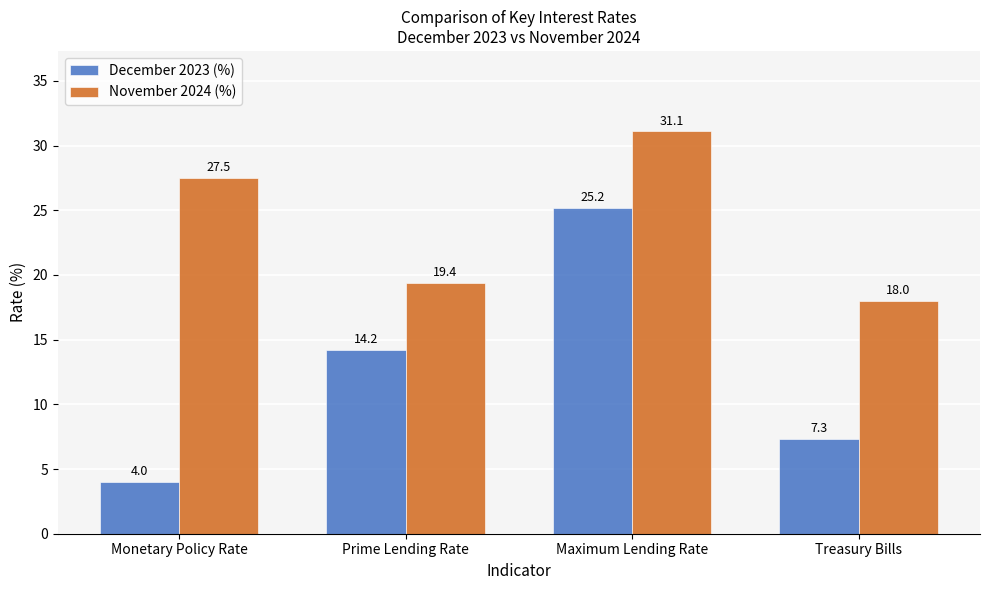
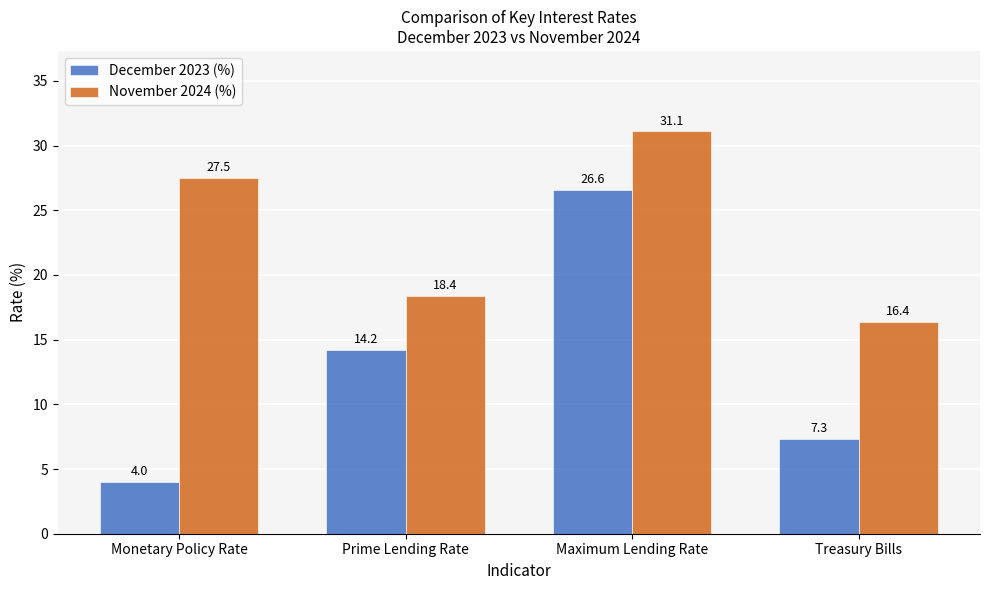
November 2024 (%), Prime Lending Rate: 19.4 -> 18.4
December 2023 (%), Maximum Lending Rate: 25.2 -> 26.6
November 2024 (%), Treasury Bills: 18.0 -> 16.4
